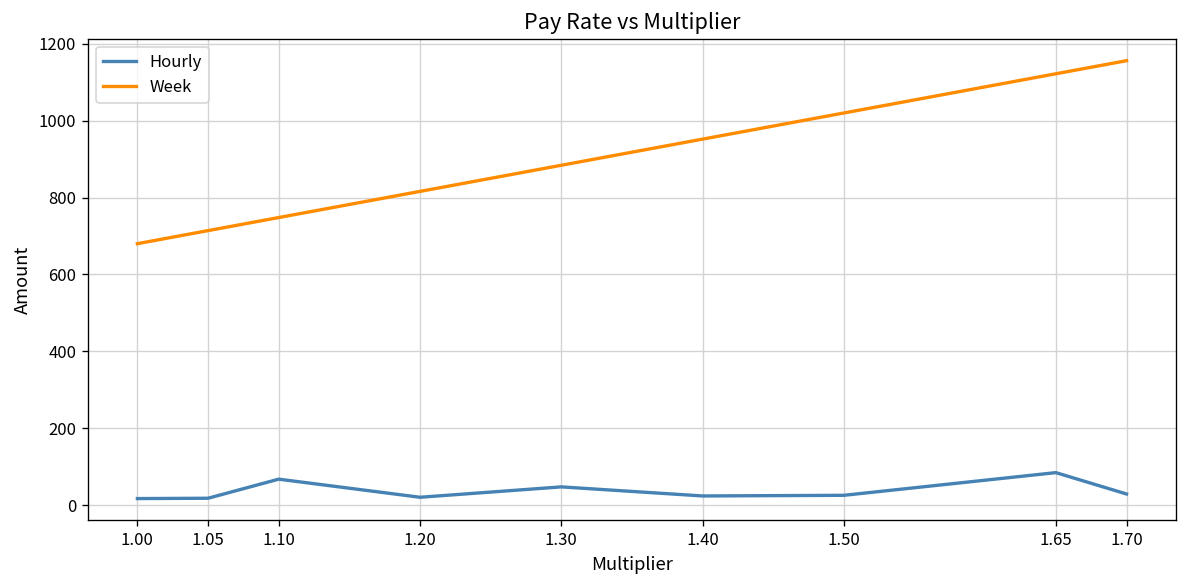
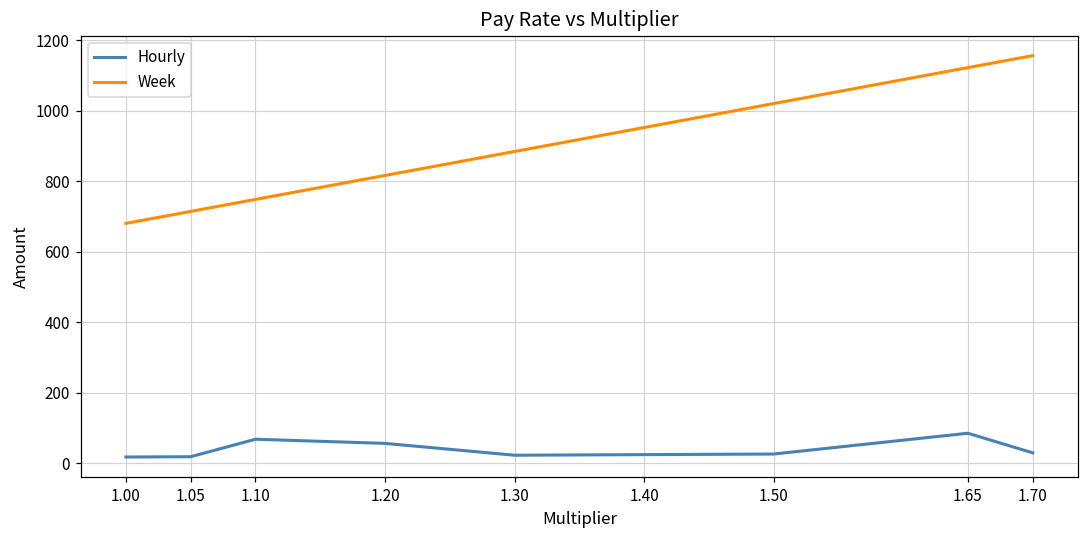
Hourly, 1.20: 20 -> 60
Hourly, 1.30: 50 -> 20
